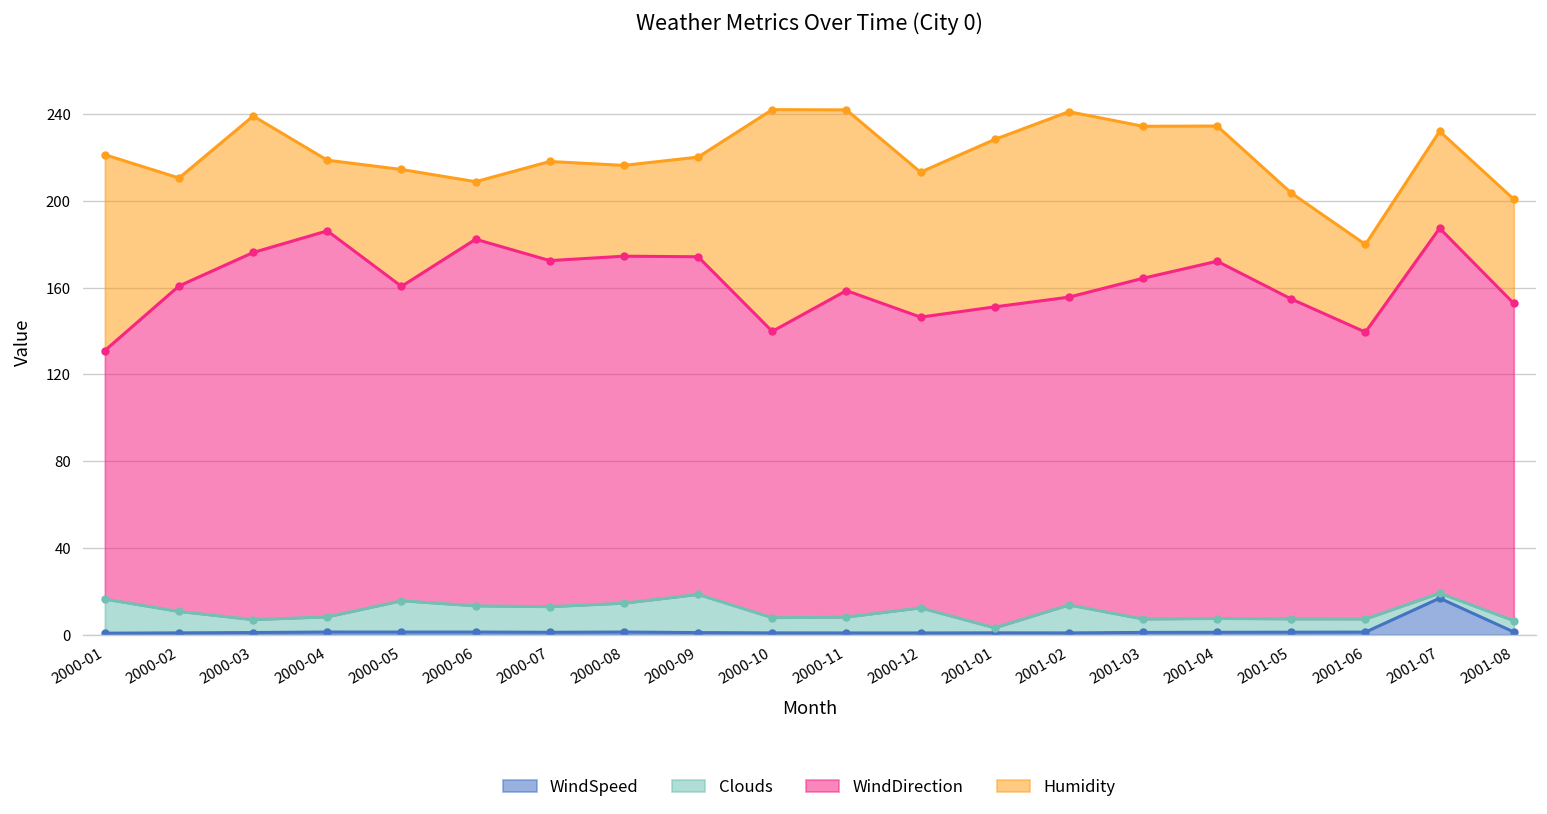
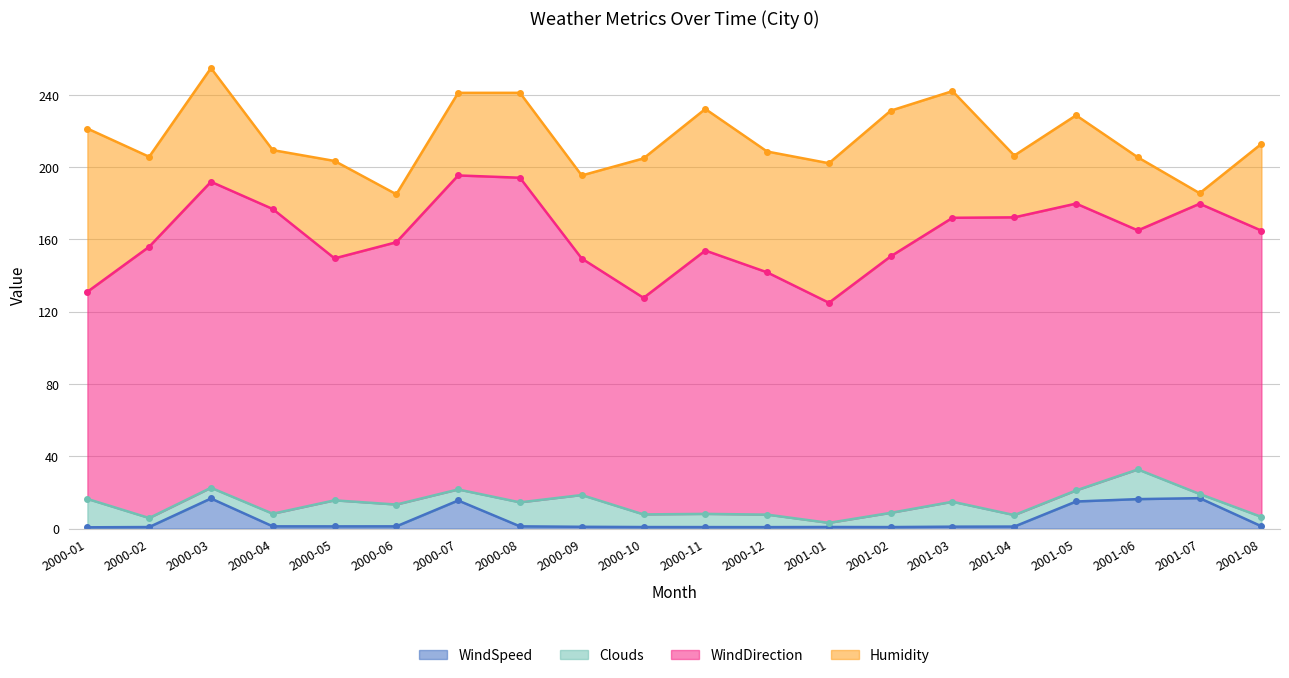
Clouds, 2000-02: 10 -> 5
WindSpeed, 2000-03: 1 -> 17
WindDirection, 2000-04: 178 -> 169
WindDirection, 2000-05: 145 -> 134
WindDirection, 2000-06: 169 -> 145
WindSpeed, 2000-07: 1 -> 16
Clouds, 2000-07: 12 -> 6
WindDirection, 2000-07: 160 -> 174
WindDirection, 2000-08: 160 -> 180
Humidity, 2000-08: 42 -> 47
WindDirection, 2000-09: 156 -> 131
WindDirection, 2000-10: 132 -> 120
Humidity, 2000-10: 102 -> 77
WindDirection, 2000-11: 151 -> 146
Humidity, 2000-11: 83 -> 78
Clouds, 2000-12: 12 -> 7
WindDirection, 2001-01: 148 -> 122
Clouds, 2001-02: 13 -> 8
Humidity, 2001-02: 86 -> 81
Clouds, 2001-03: 6 -> 14
Humidity, 2001-04: 62 -> 34
WindSpeed, 2001-05: 1 -> 15
WindDirection, 2001-05: 147 -> 159
WindSpeed, 2001-06: 1 -> 16
Clouds, 2001-06: 6 -> 16
WindDirection, 2001-07: 168 -> 161
Humidity, 2001-07: 45 -> 6
WindDirection, 2001-08: 146 -> 158
